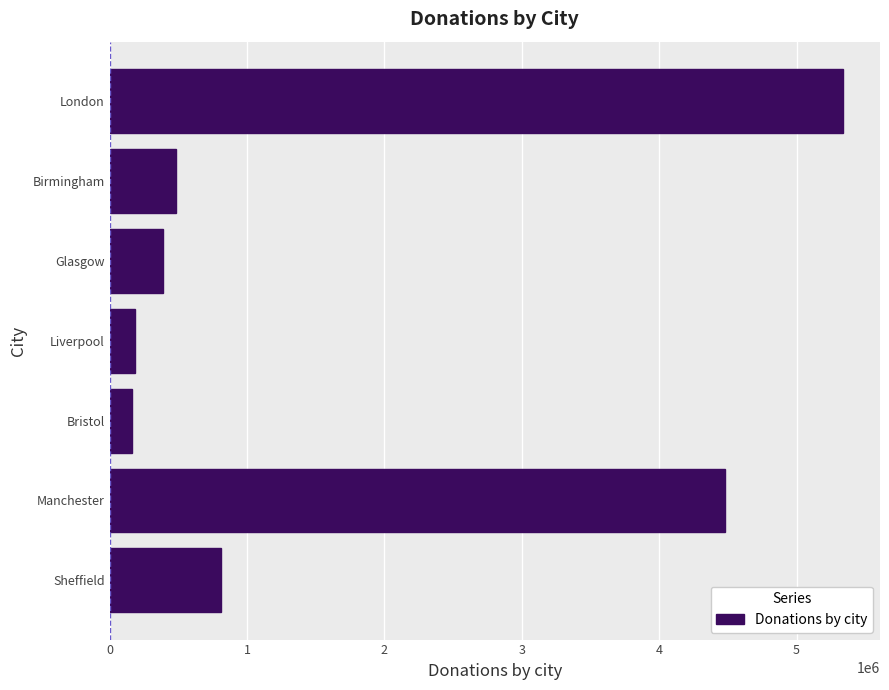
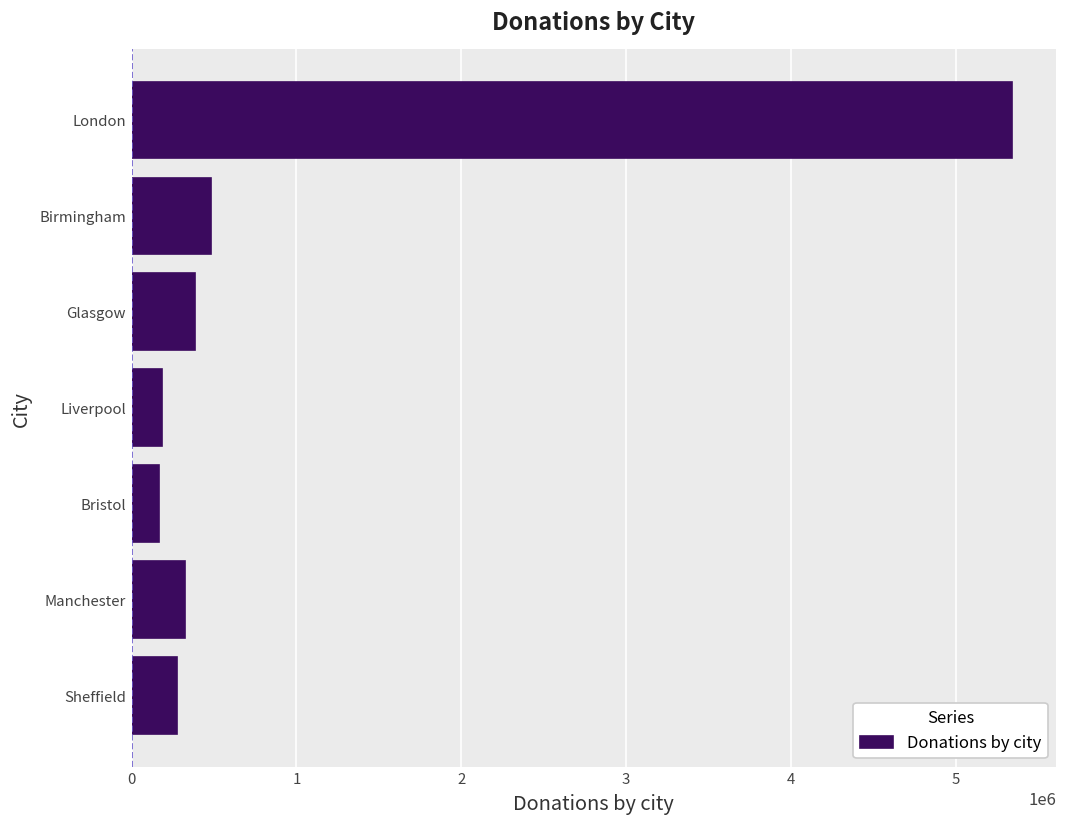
Manchester: 4480000 -> 330000
Sheffield: 810000 -> 280000
